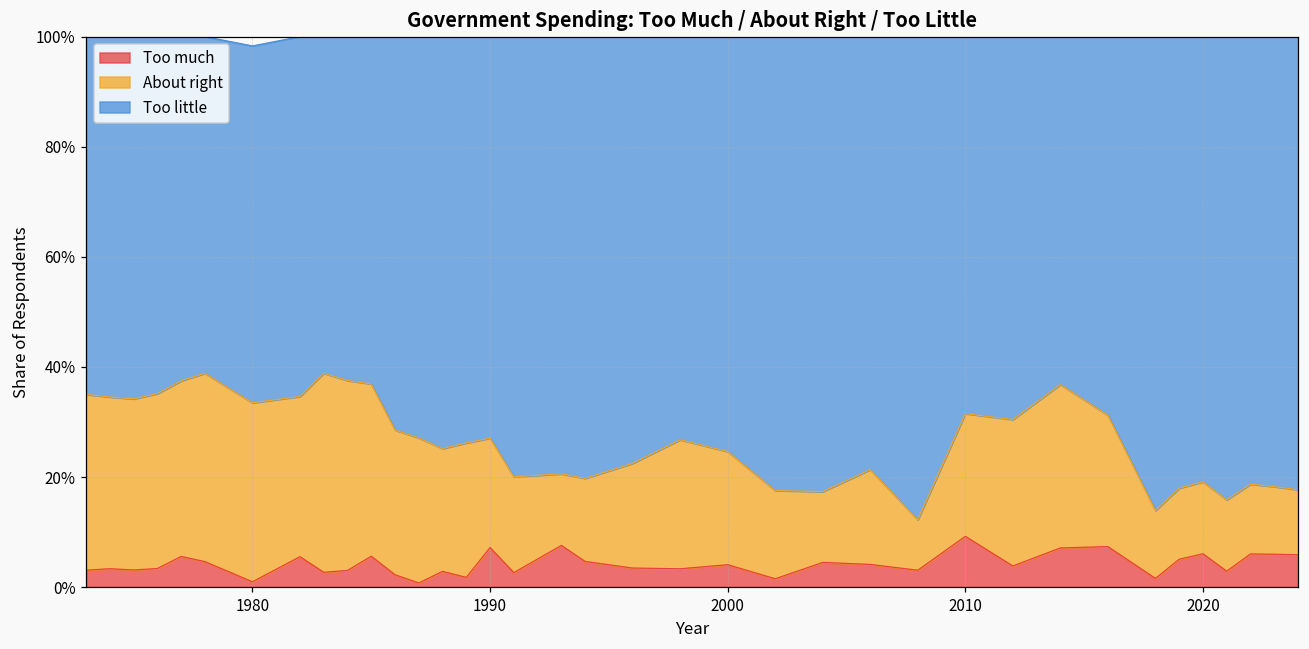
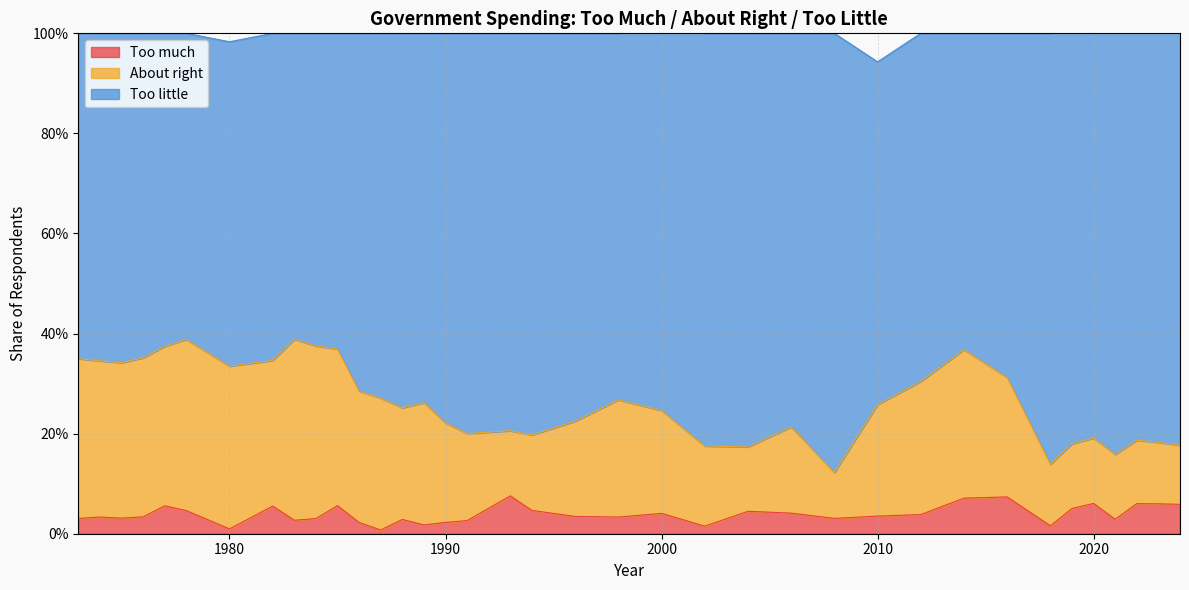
Too much, 1990: 7% -> 2%
Too much, 2010: 9% -> 4%
